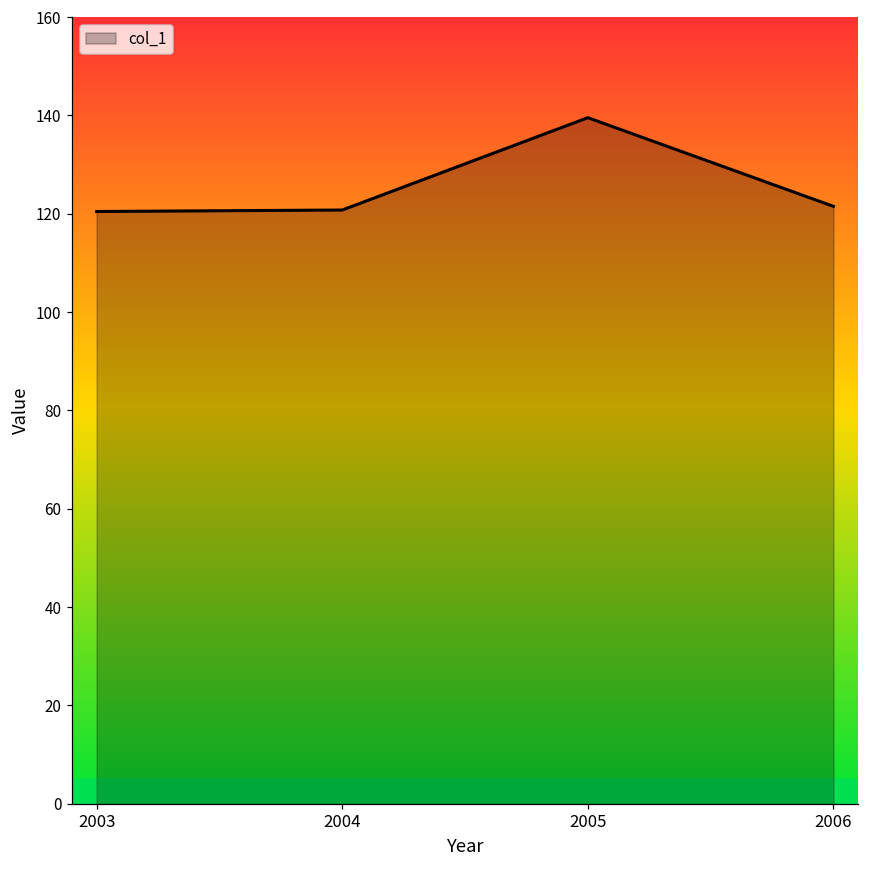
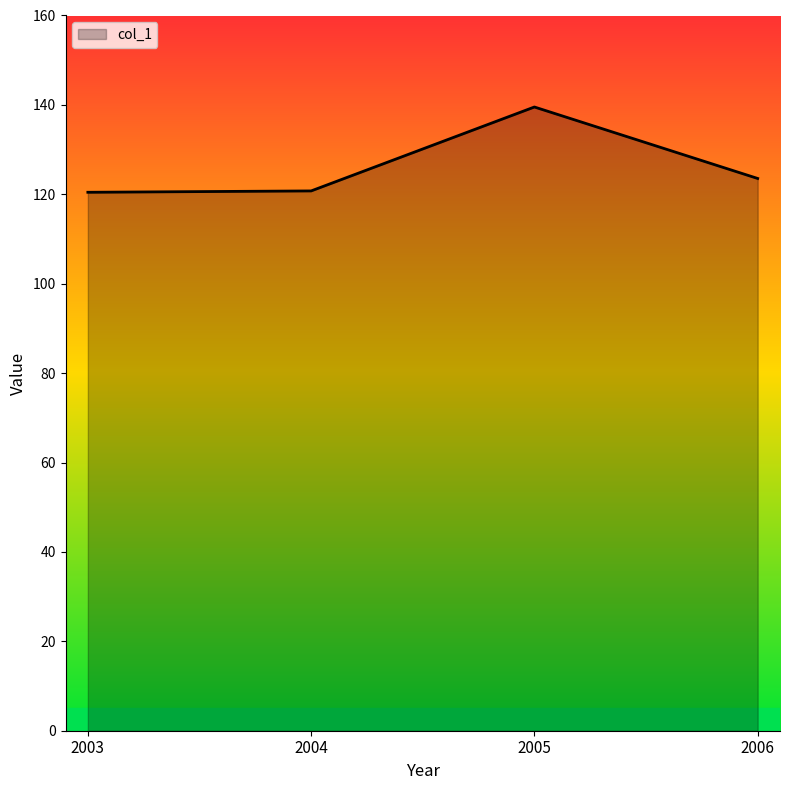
2006: 122 -> 124
